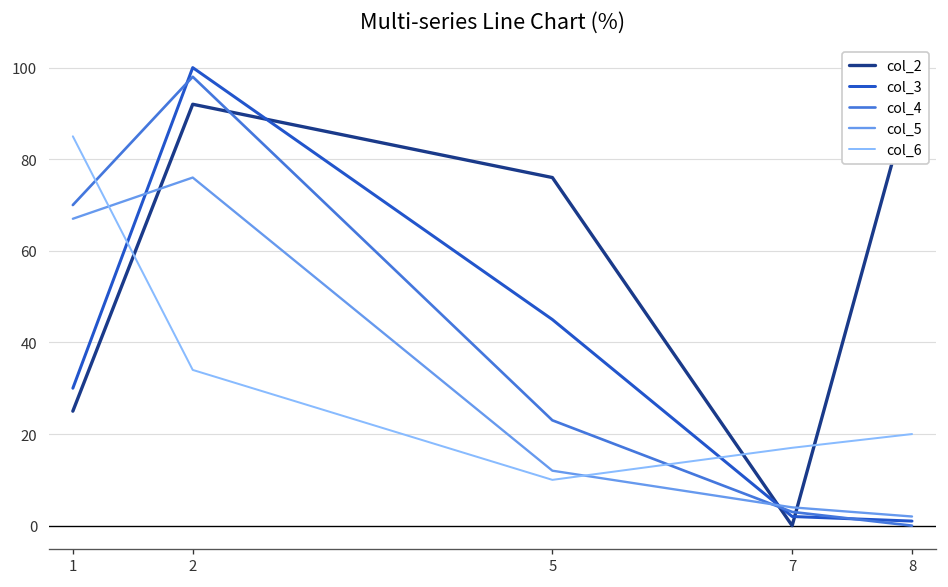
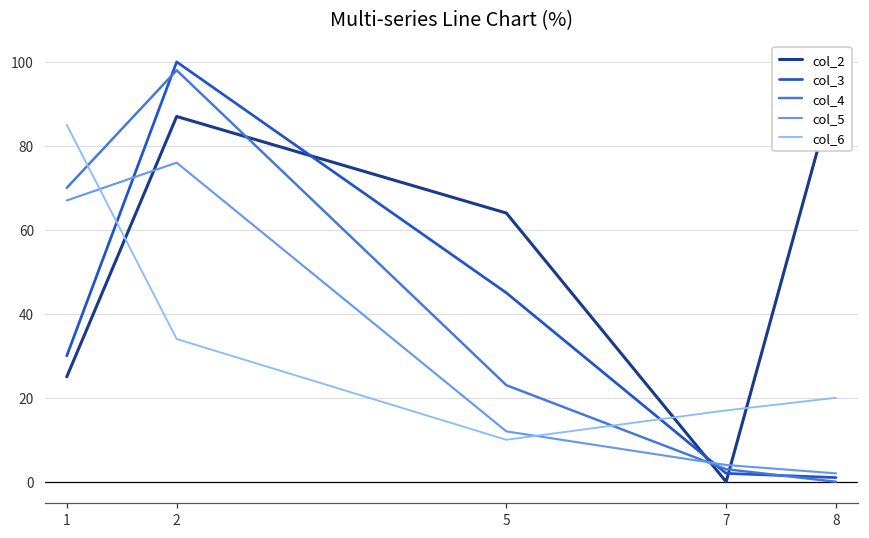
col_2, 2: 92 -> 87
col_2, 5: 76 -> 64
